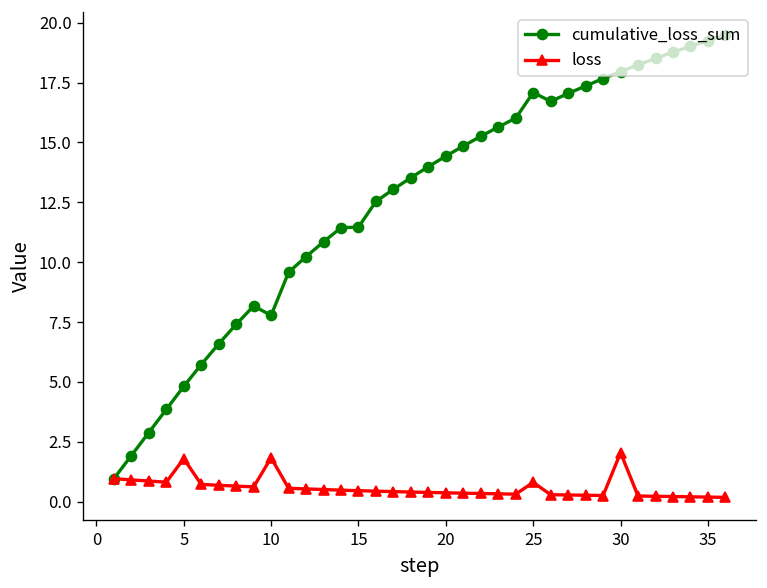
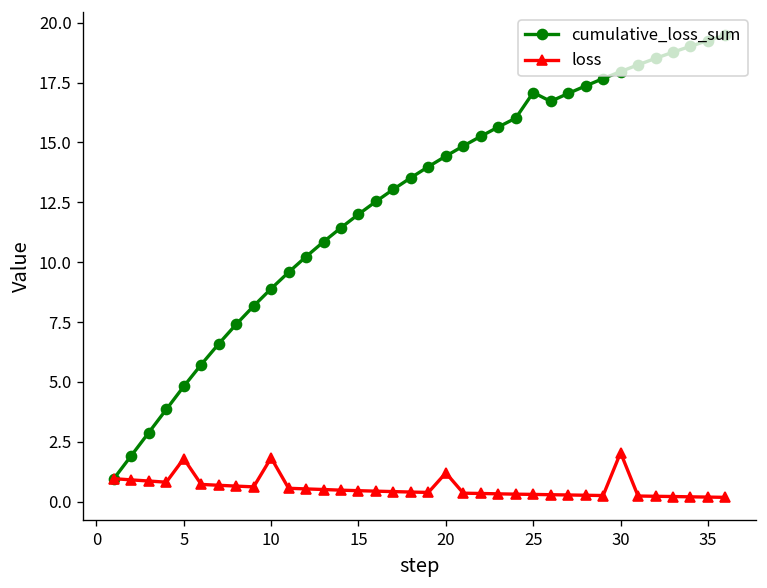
cumulative_loss_sum, 10: 7.8 -> 8.9
cumulative_loss_sum, 15: 11.5 -> 12.0
loss, 20: 0.4 -> 1.2
loss, 25: 0.8 -> 0.3
